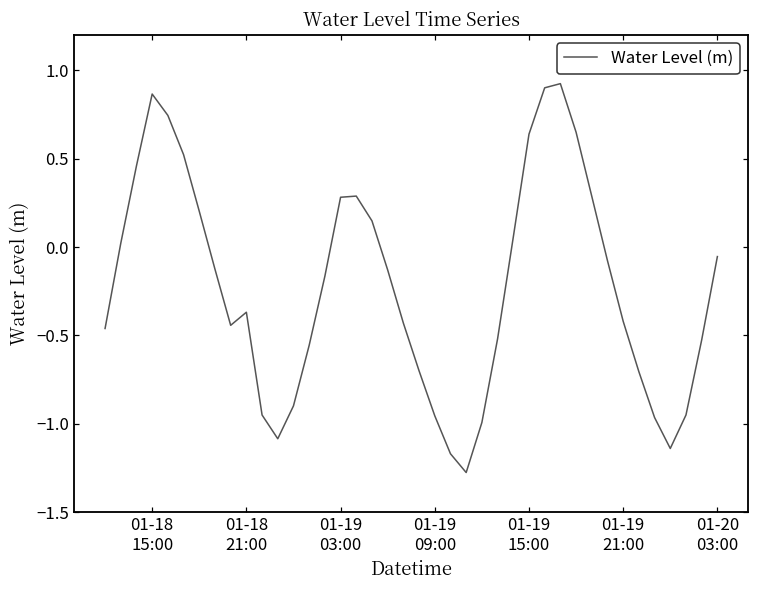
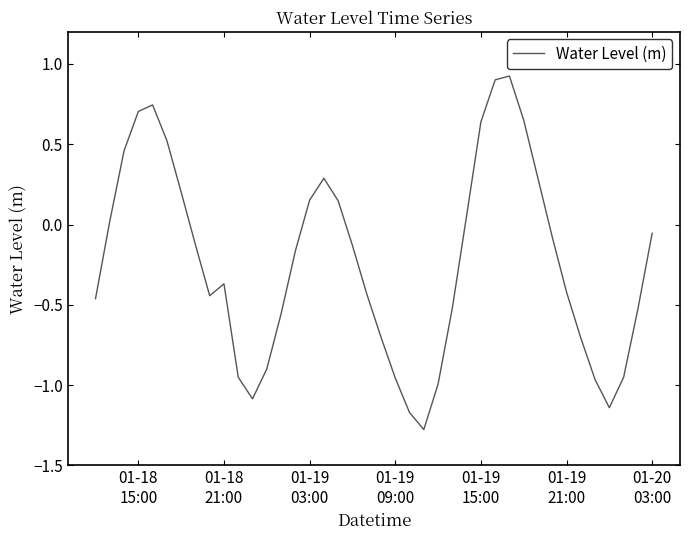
01-18 15:00: 0.87 -> 0.70
01-19 03:00: 0.28 -> 0.15
